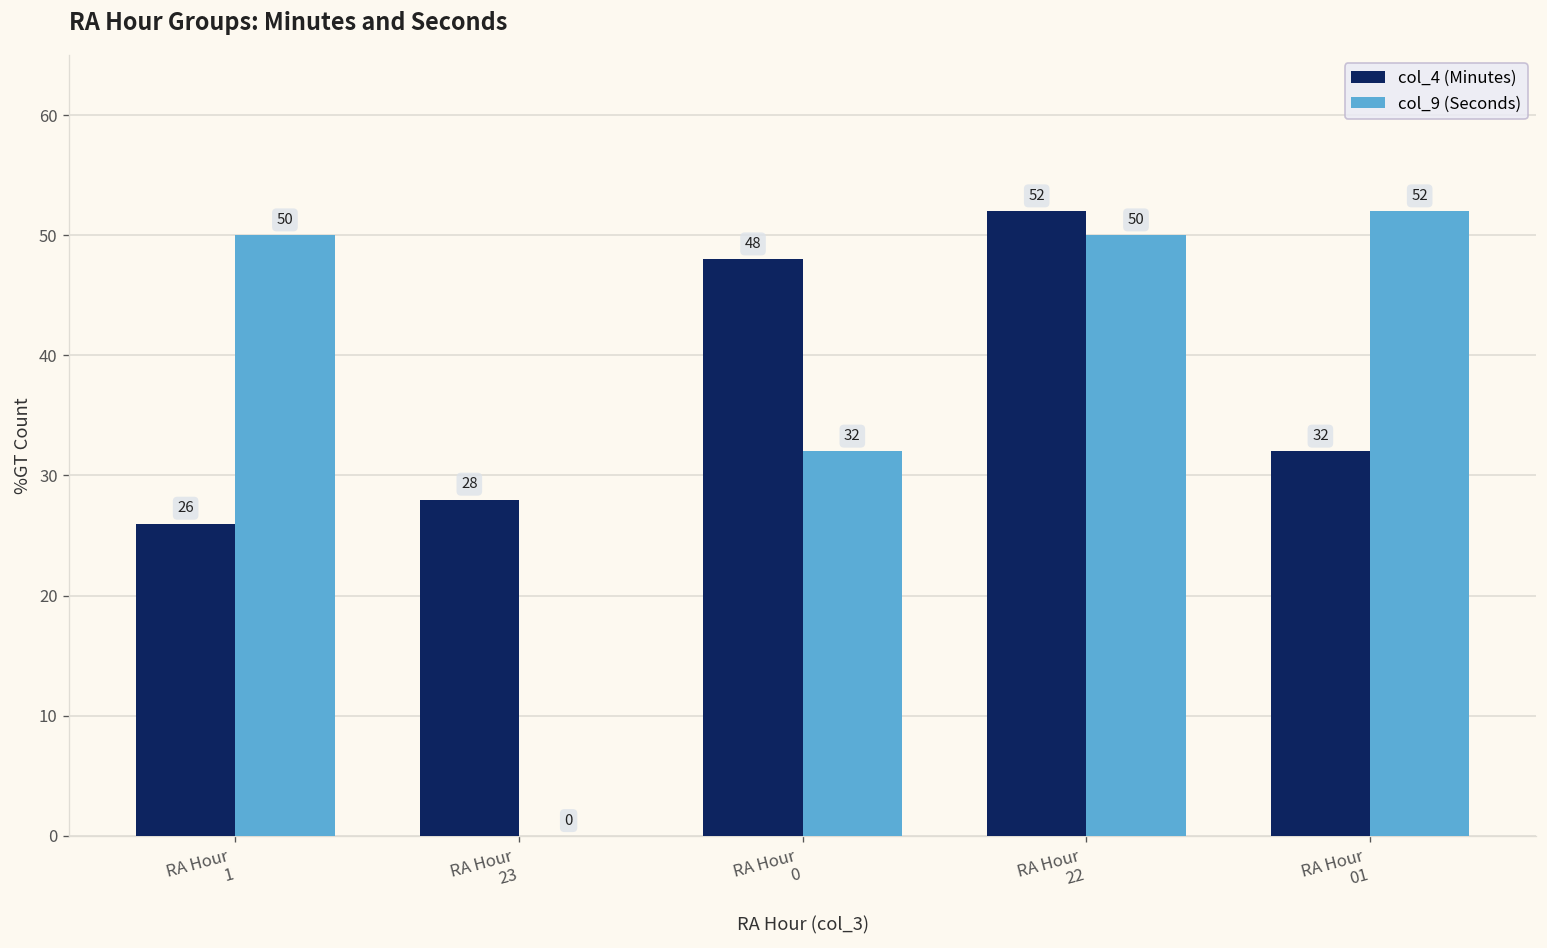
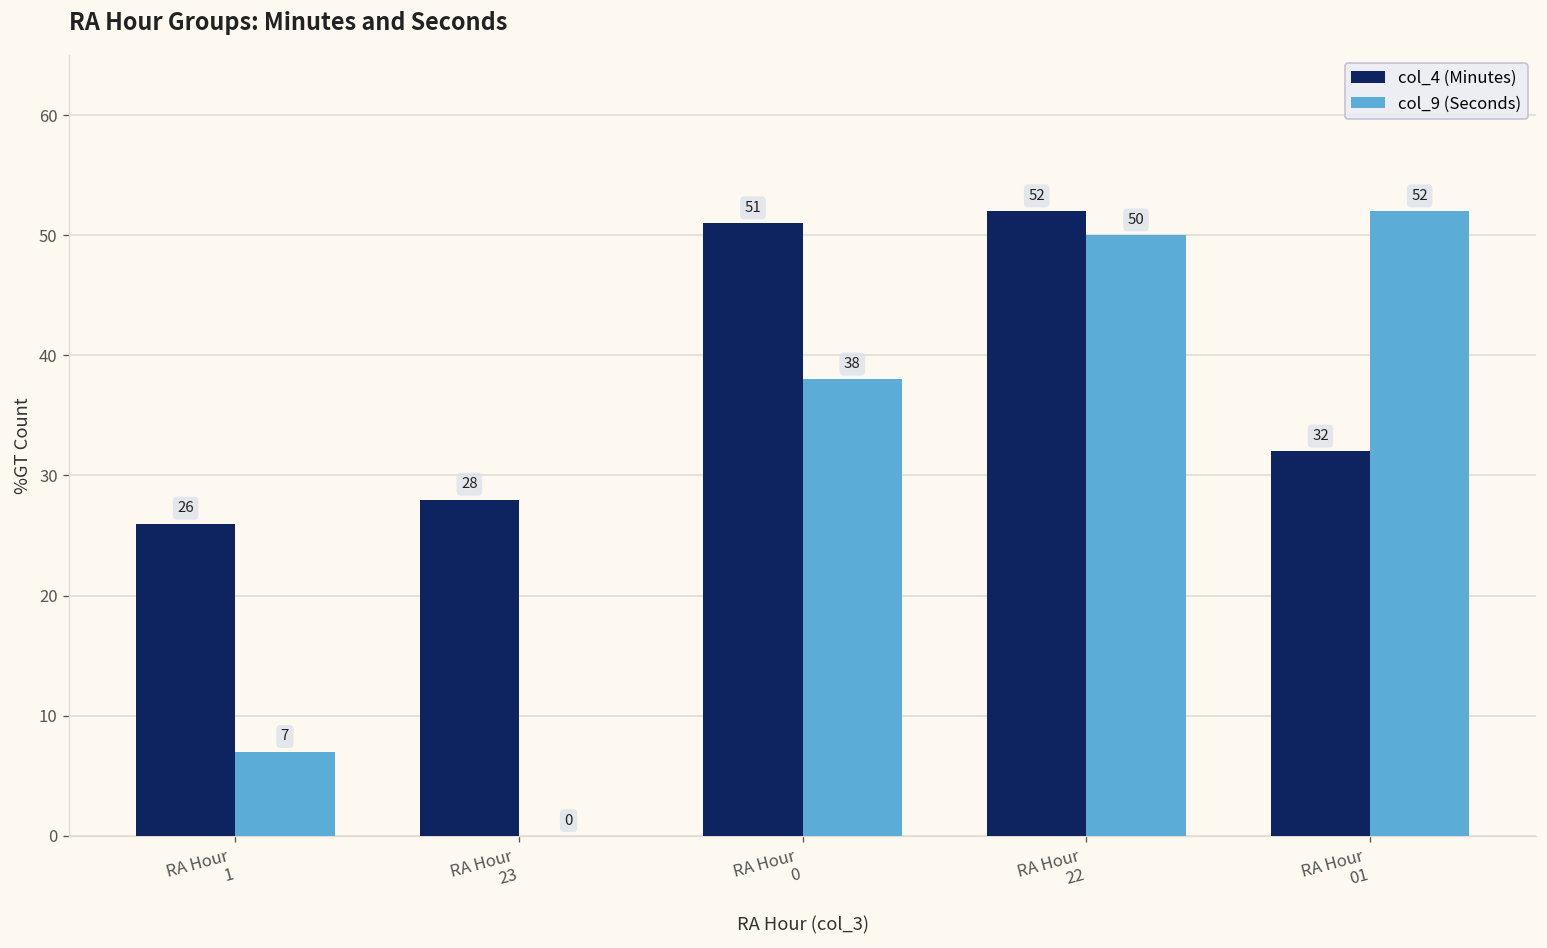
col_9 (Seconds), RA Hour 1: 50 -> 7
col_4 (Minutes), RA Hour 0: 48 -> 51
col_9 (Seconds), RA Hour 0: 32 -> 38
